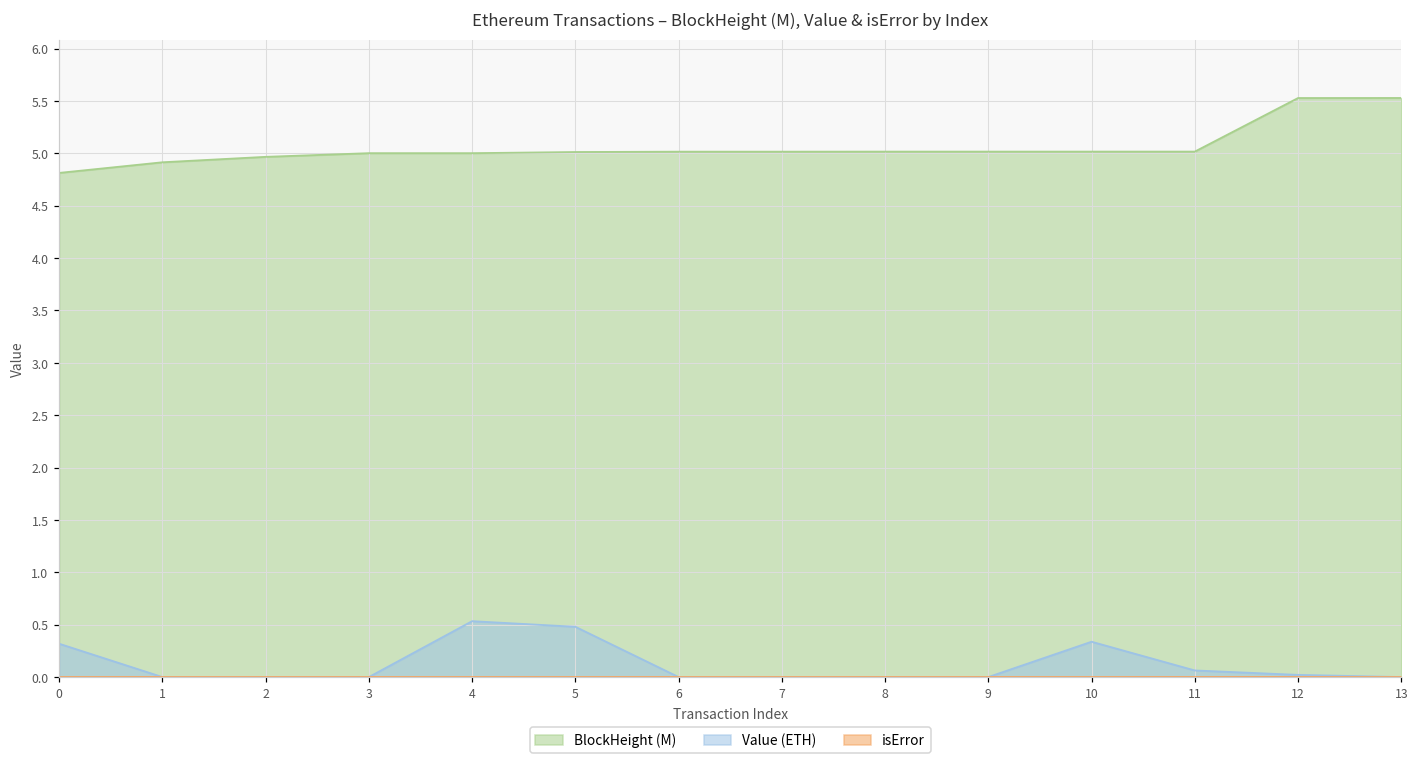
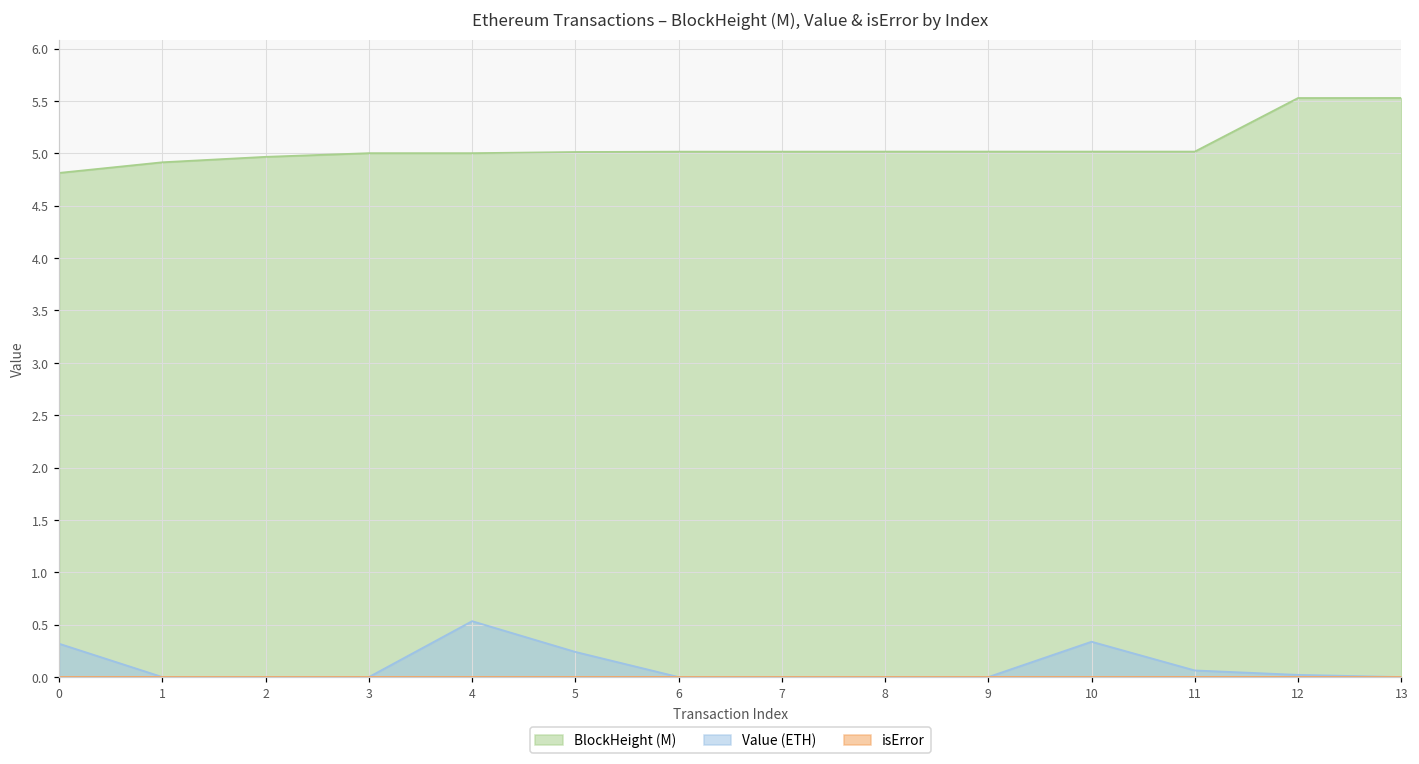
Value (ETH), 5: 0.5 -> 0.2
